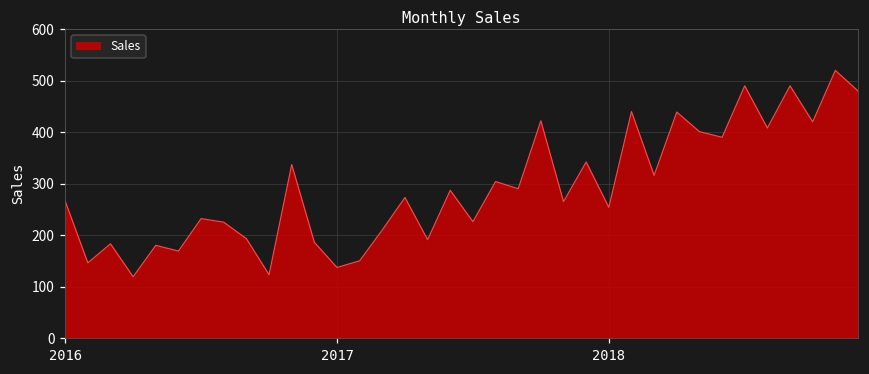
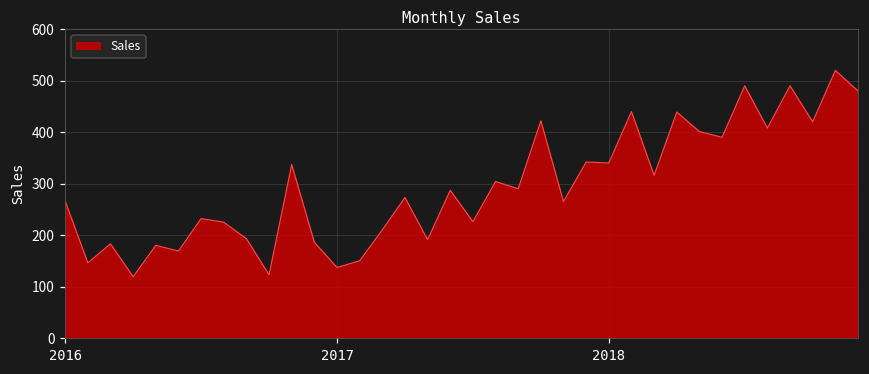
2018: 250 -> 340
